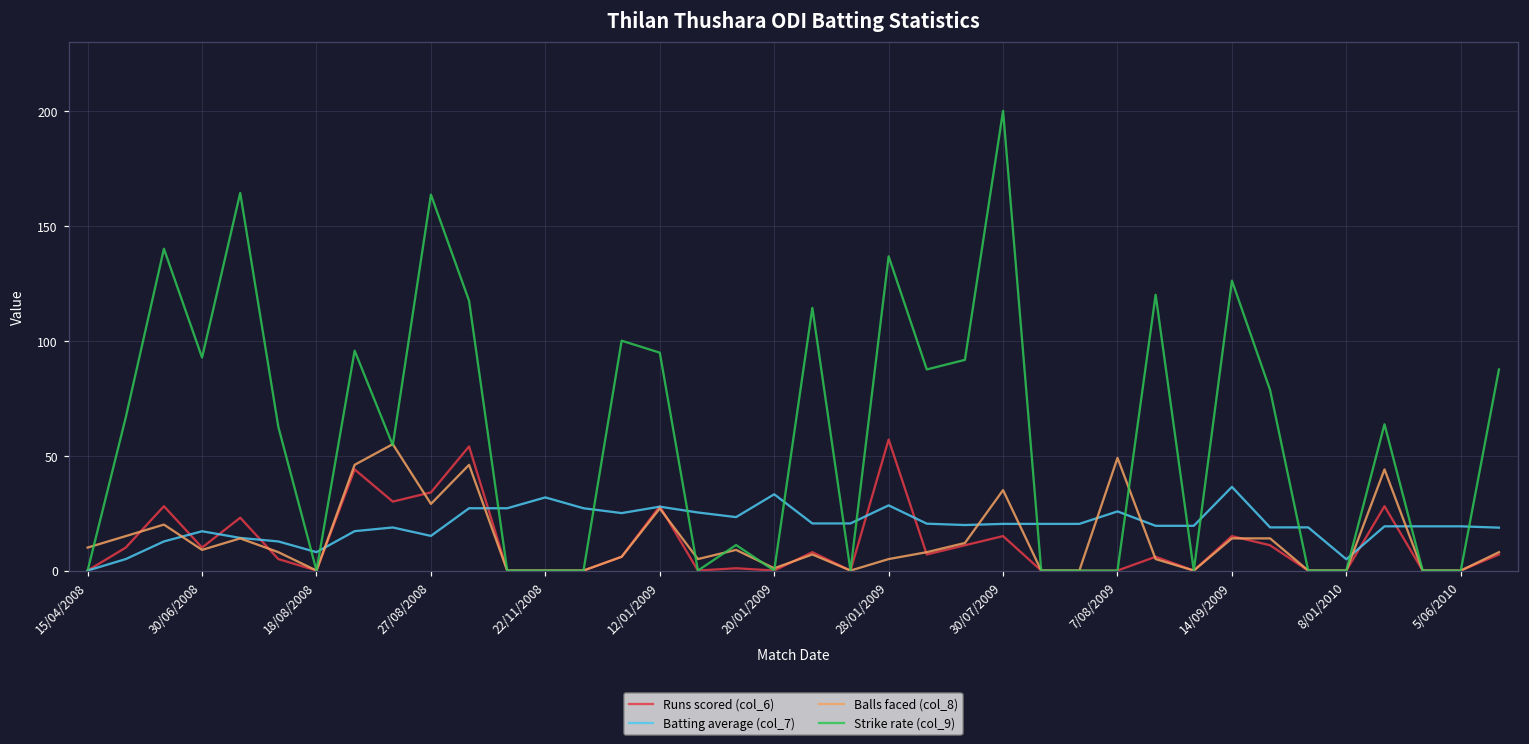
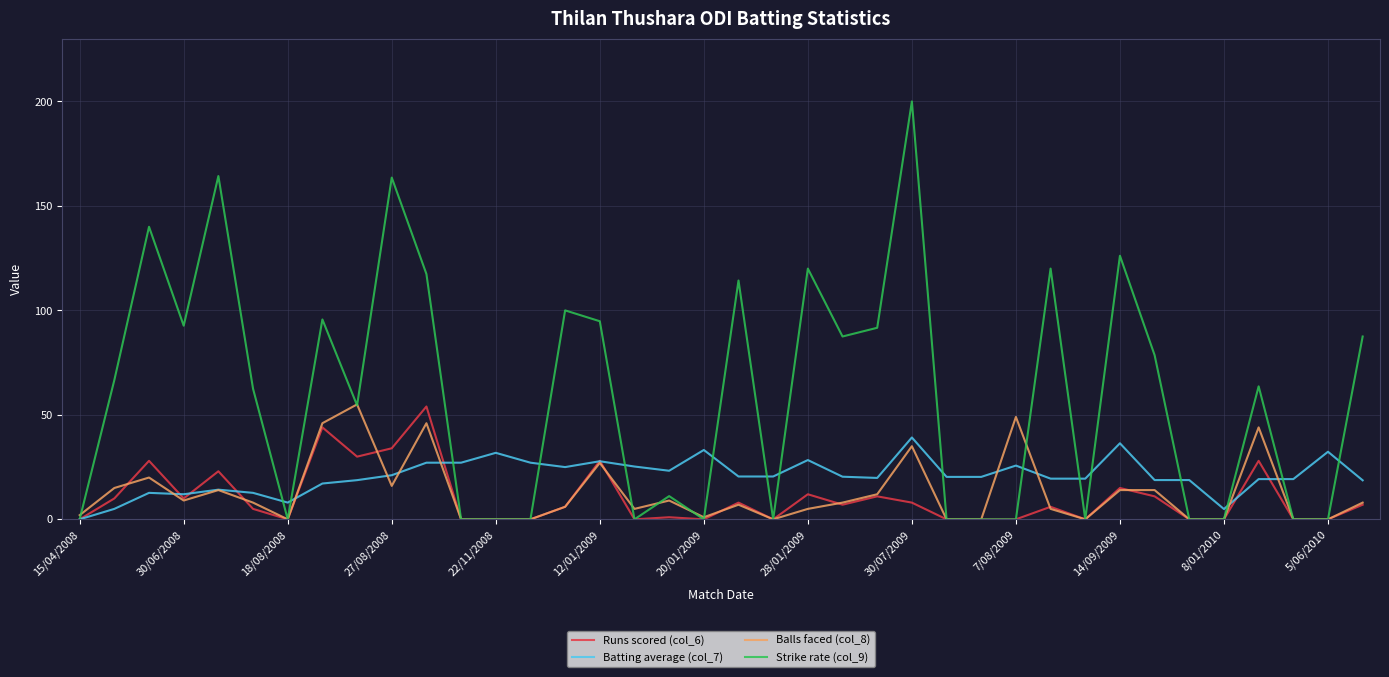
Balls faced (col_8), 15/04/2008: 10 -> 2
Batting average (col_7), 30/06/2008: 17 -> 12
Batting average (col_7), 27/08/2008: 15 -> 21
Balls faced (col_8), 27/08/2008: 29 -> 16
Runs scored (col_6), 28/01/2009: 57 -> 12
Strike rate (col_9), 28/01/2009: 137 -> 120
Runs scored (col_6), 30/07/2009: 15 -> 8
Batting average (col_7), 30/07/2009: 20 -> 39
Batting average (col_7), 5/06/2010: 19 -> 32
